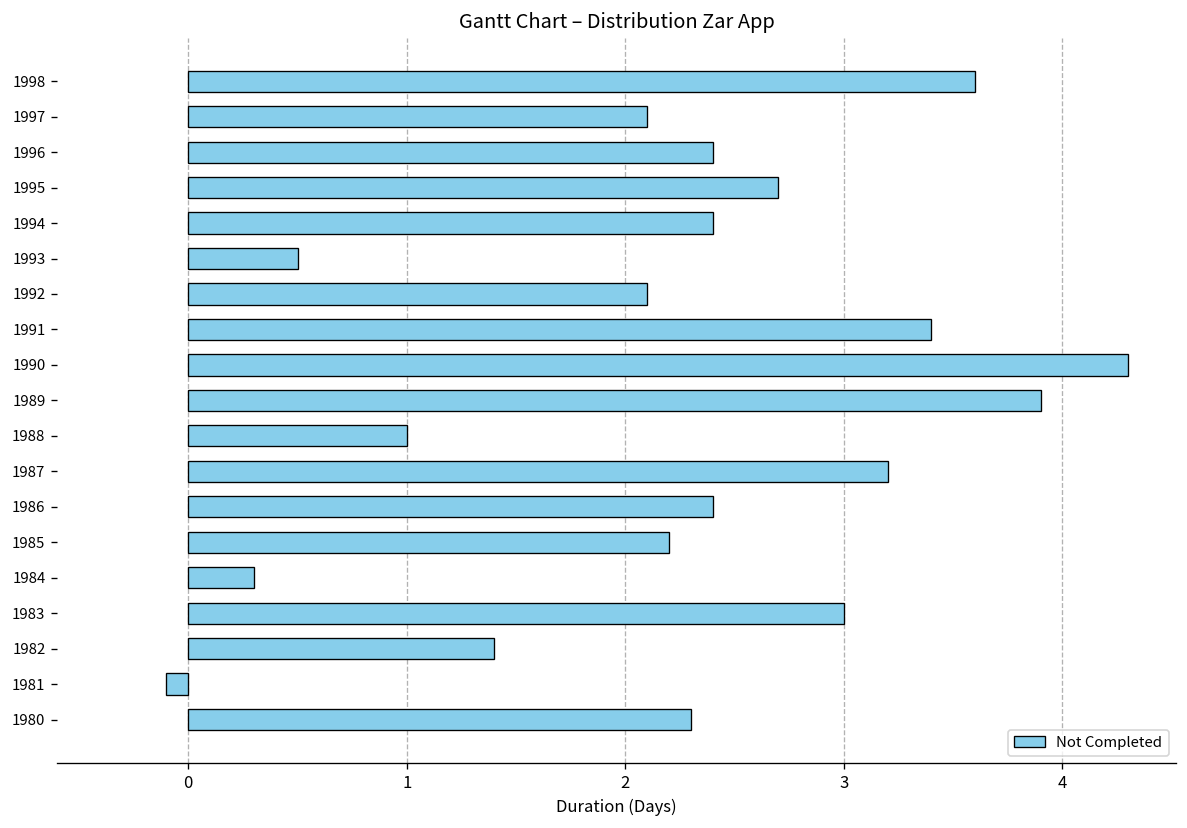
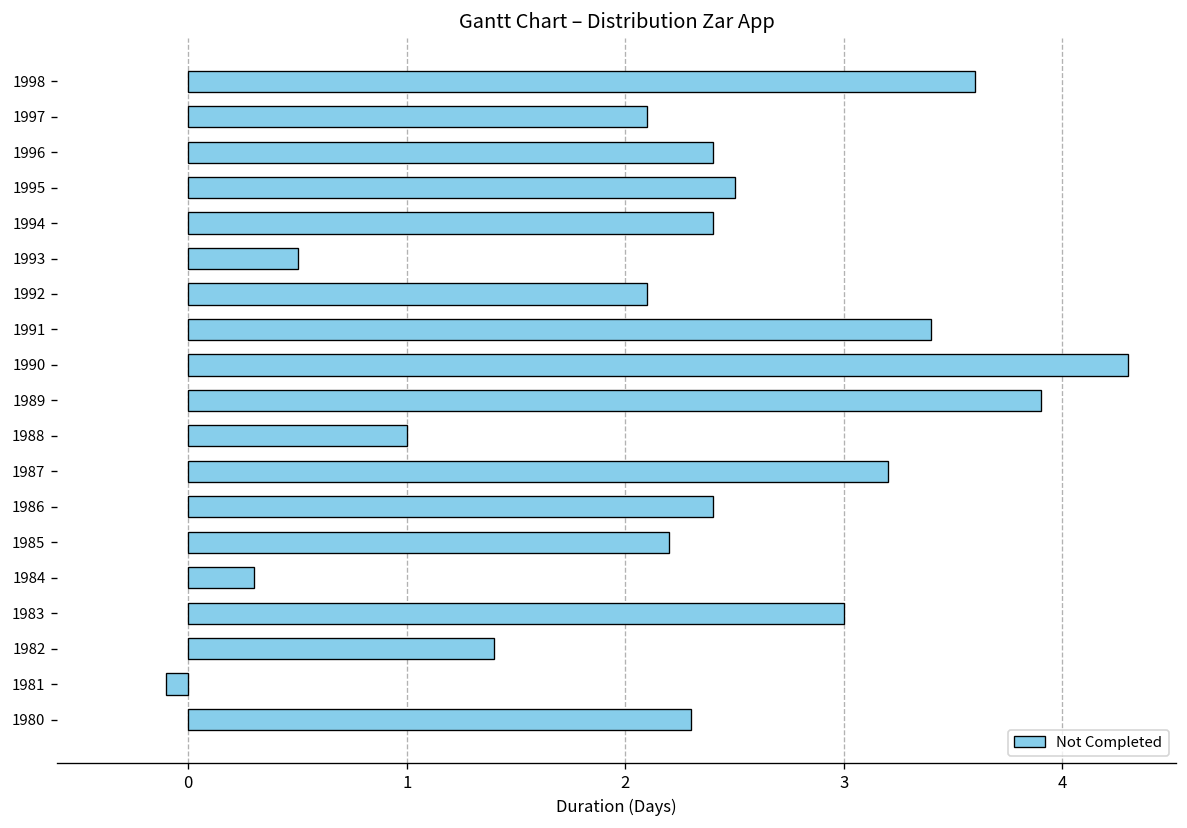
1995: 2.7 -> 2.5
